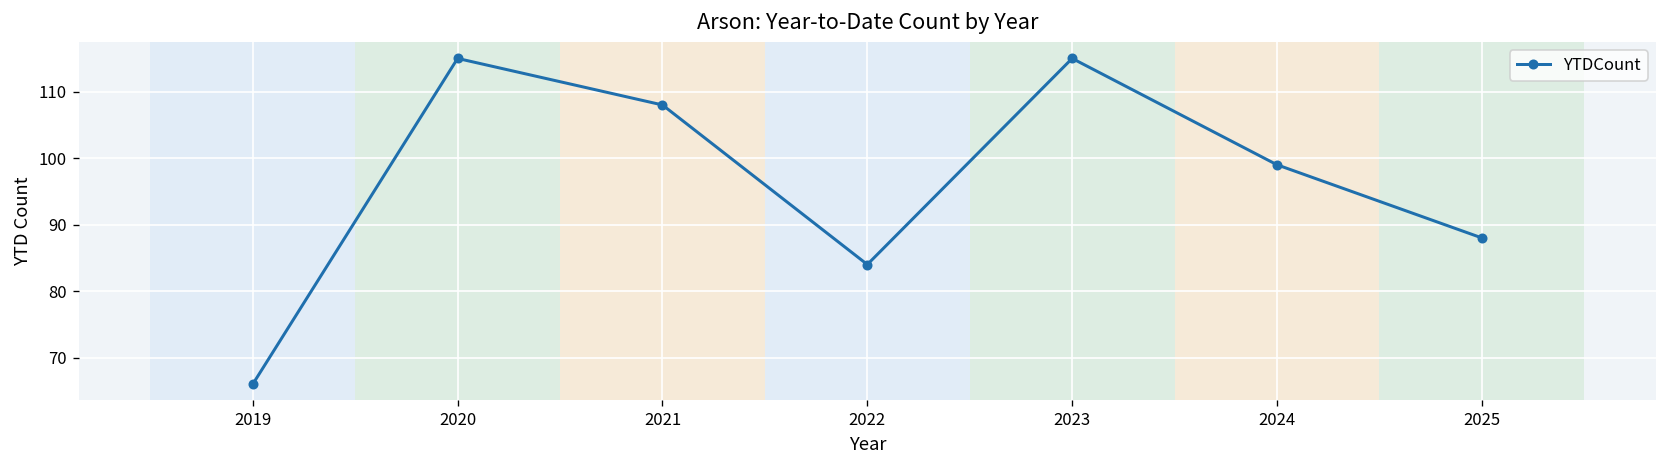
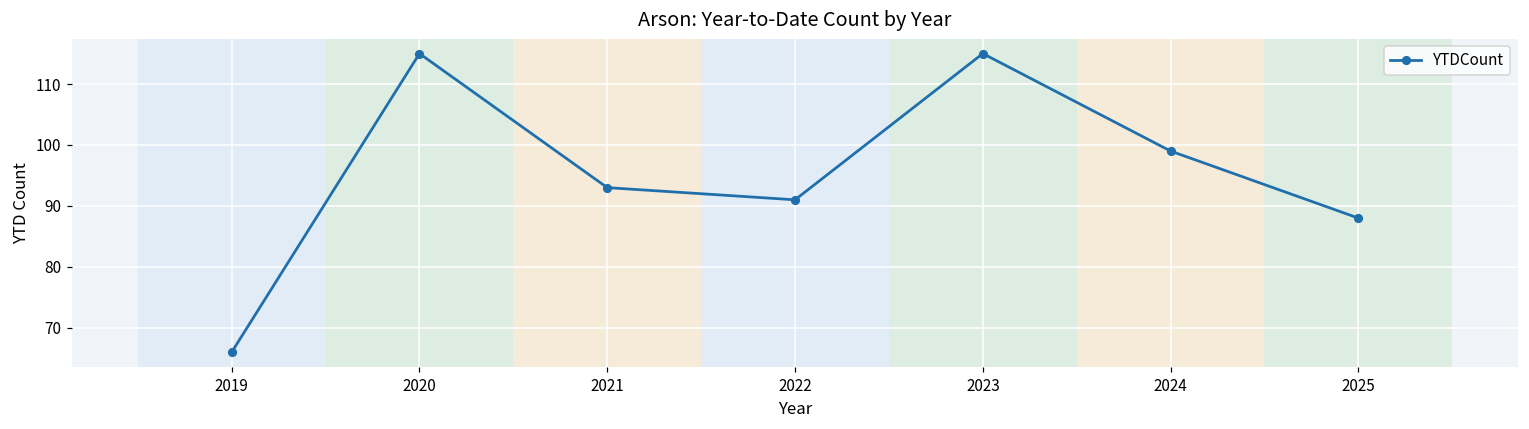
2021: 108 -> 93
2022: 84 -> 91
